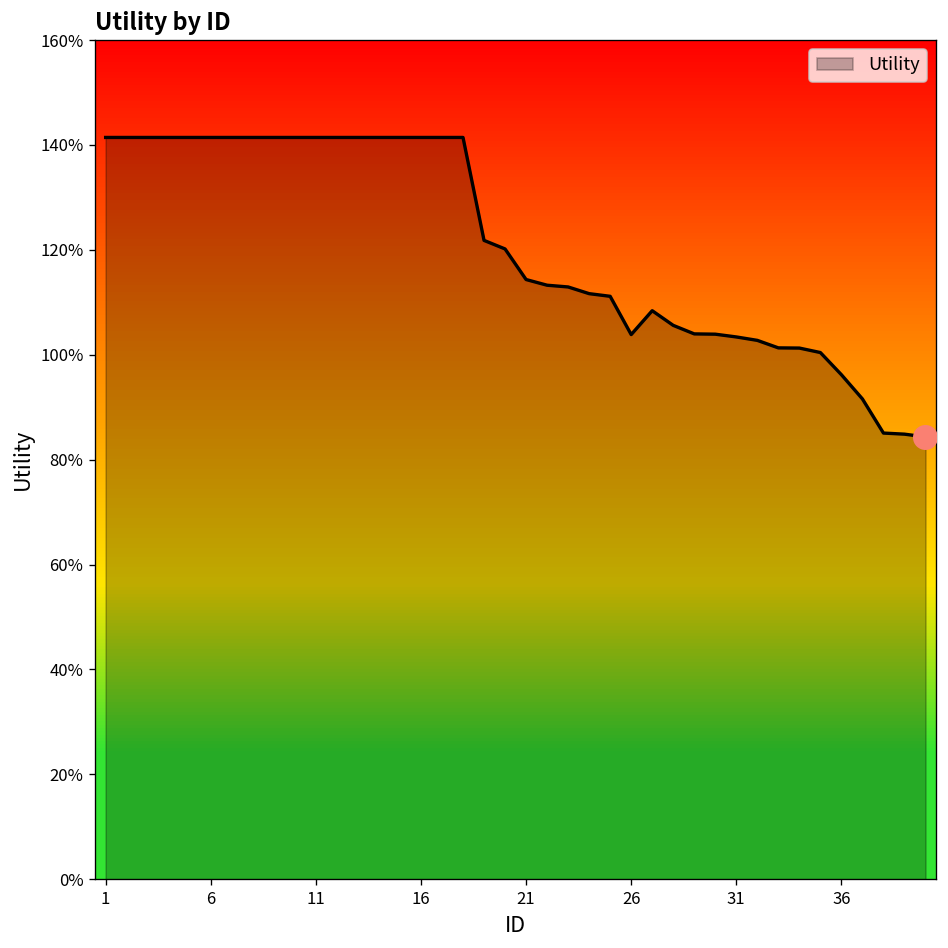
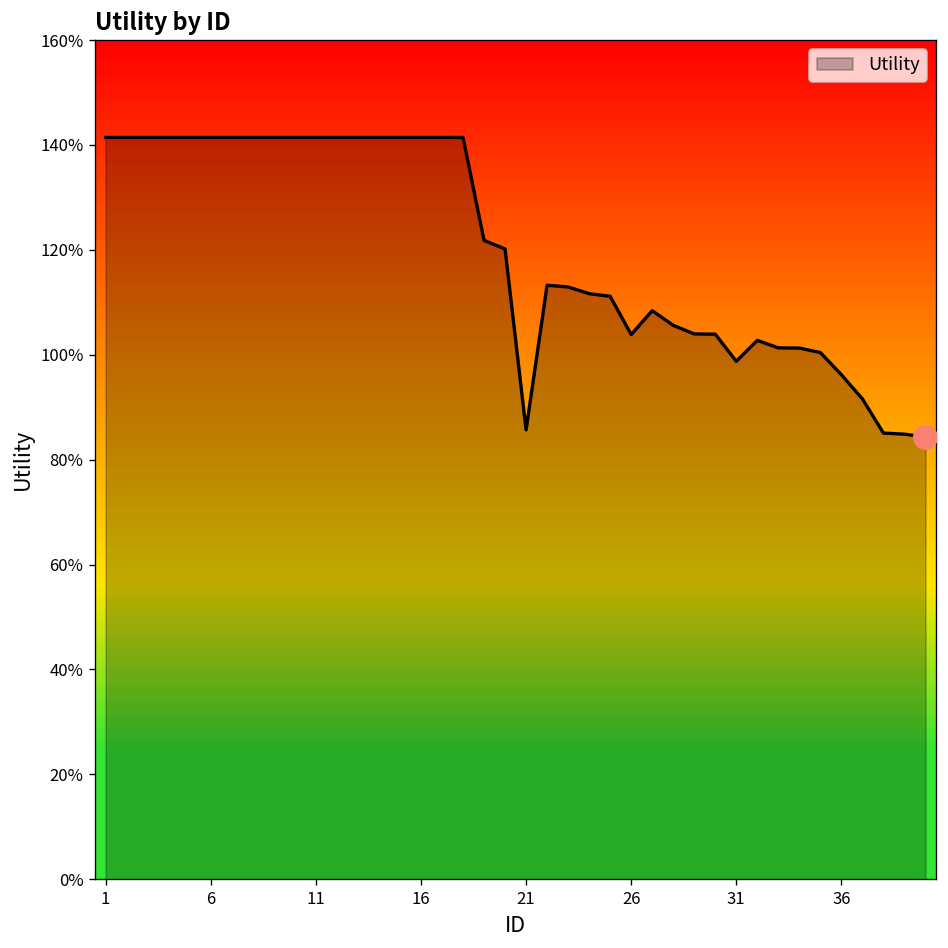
Utility, 21: 114% -> 86%
Utility, 31: 103% -> 99%
